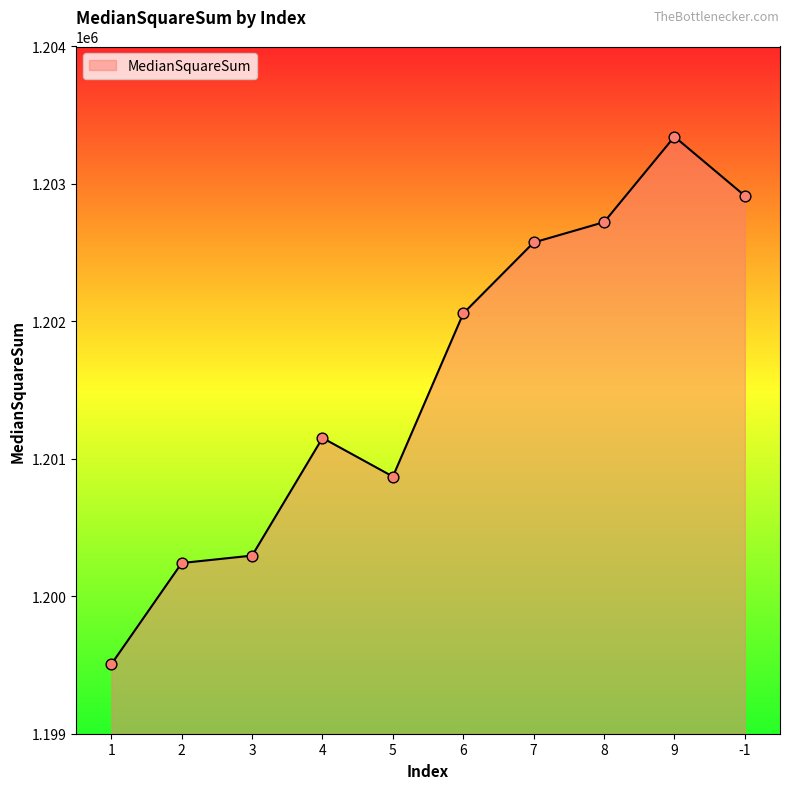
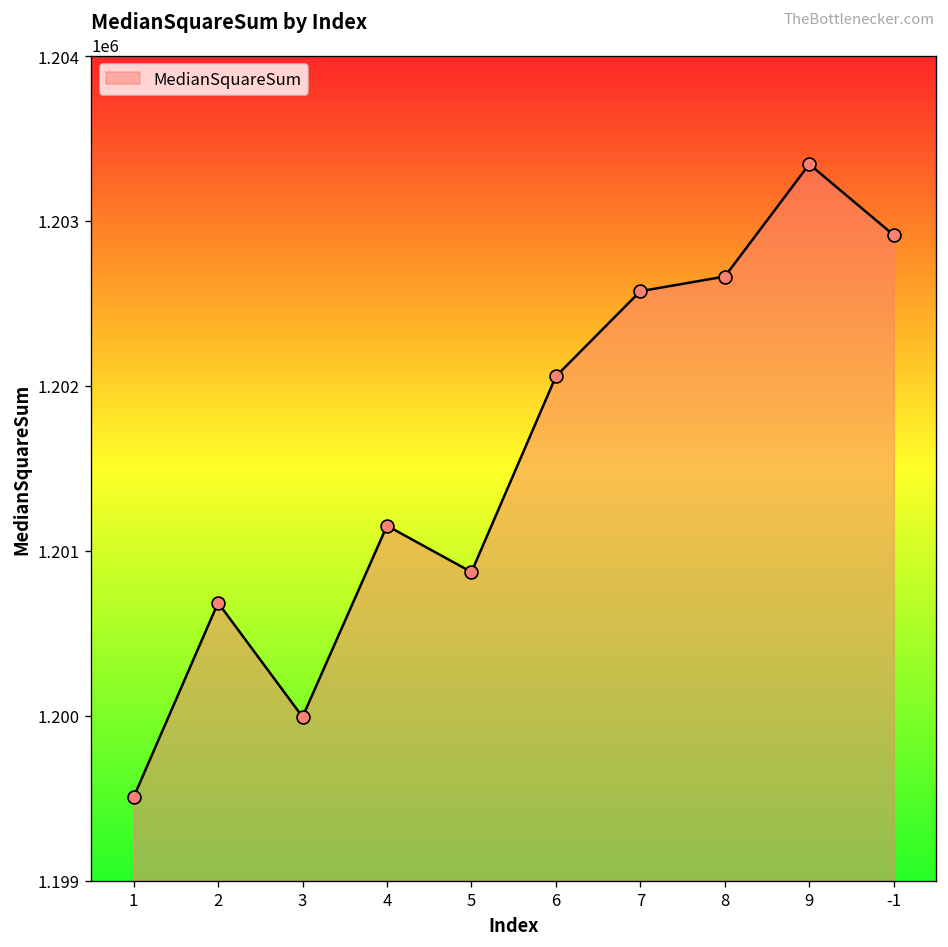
2: 1200240 -> 1200690
3: 1200300 -> 1199990
8: 1202720 -> 1202660
